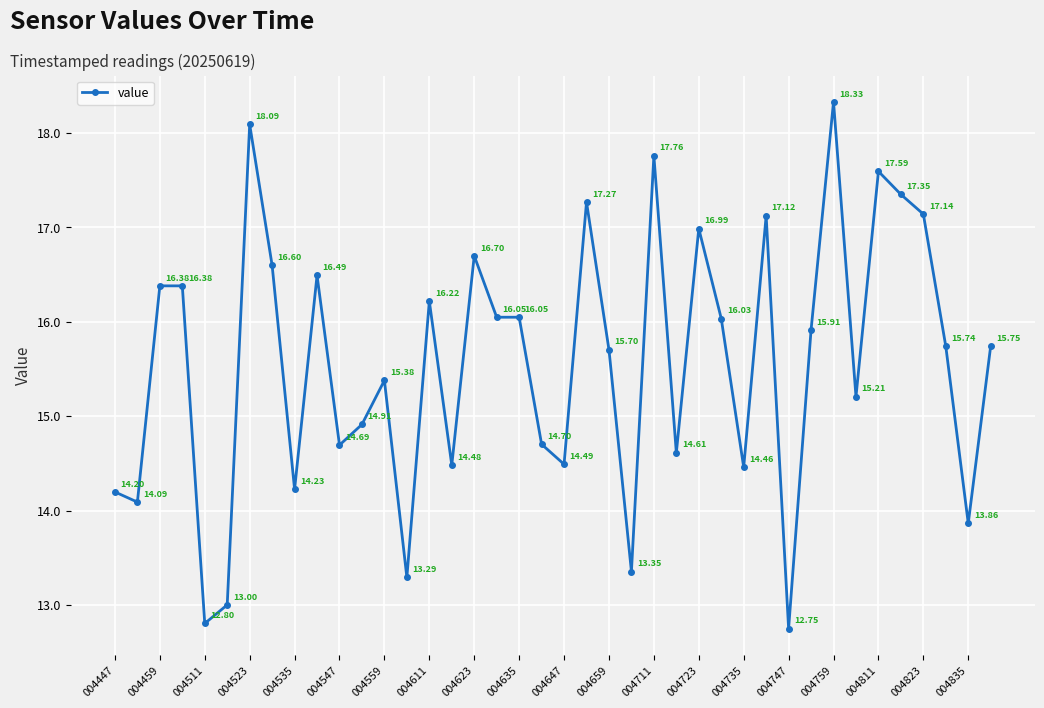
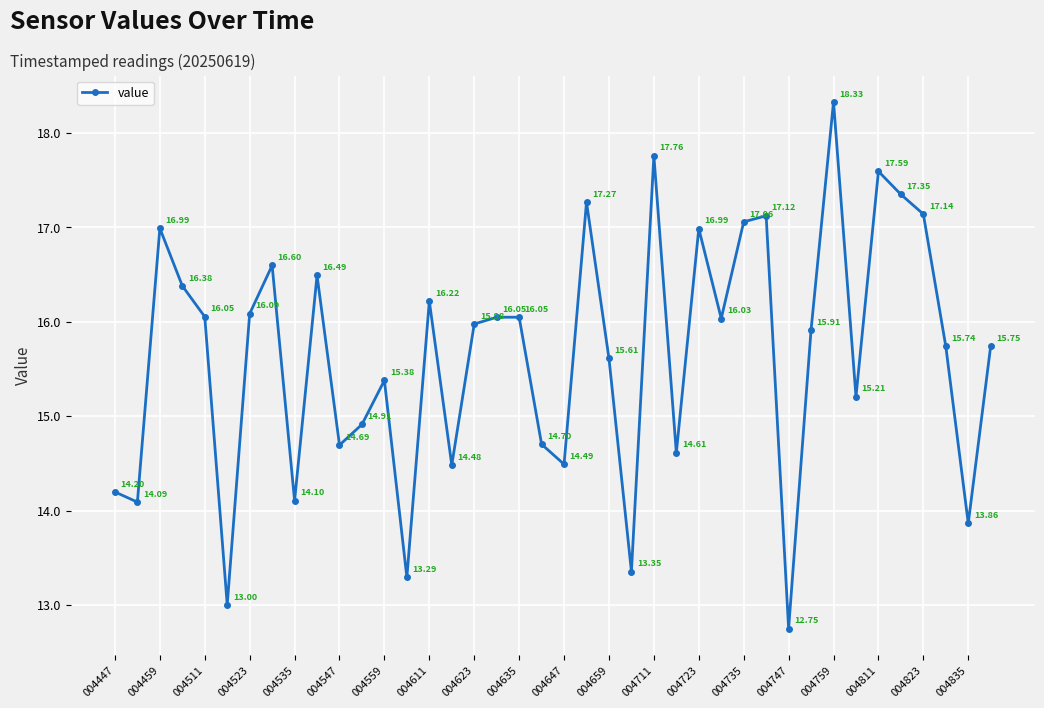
004459: 16.38 -> 16.99
004511: 12.80 -> 16.05
004523: 18.09 -> 16.09
004535: 14.23 -> 14.10
004623: 16.70 -> 15.98
004659: 15.70 -> 15.61
004735: 14.46 -> 17.06
